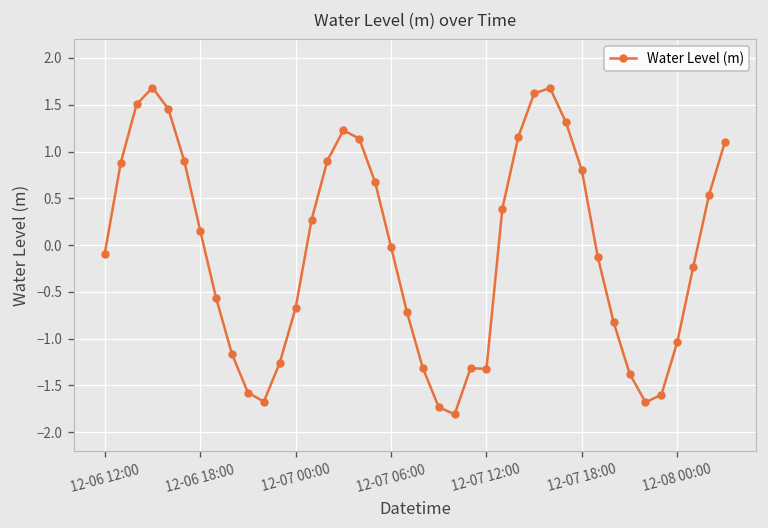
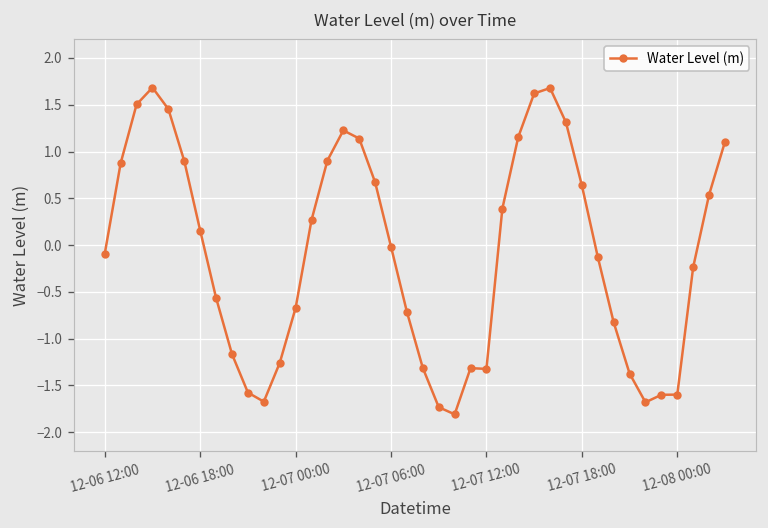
12-07 18:00: 0.8 -> 0.6
12-08 00:00: -1.0 -> -1.6
